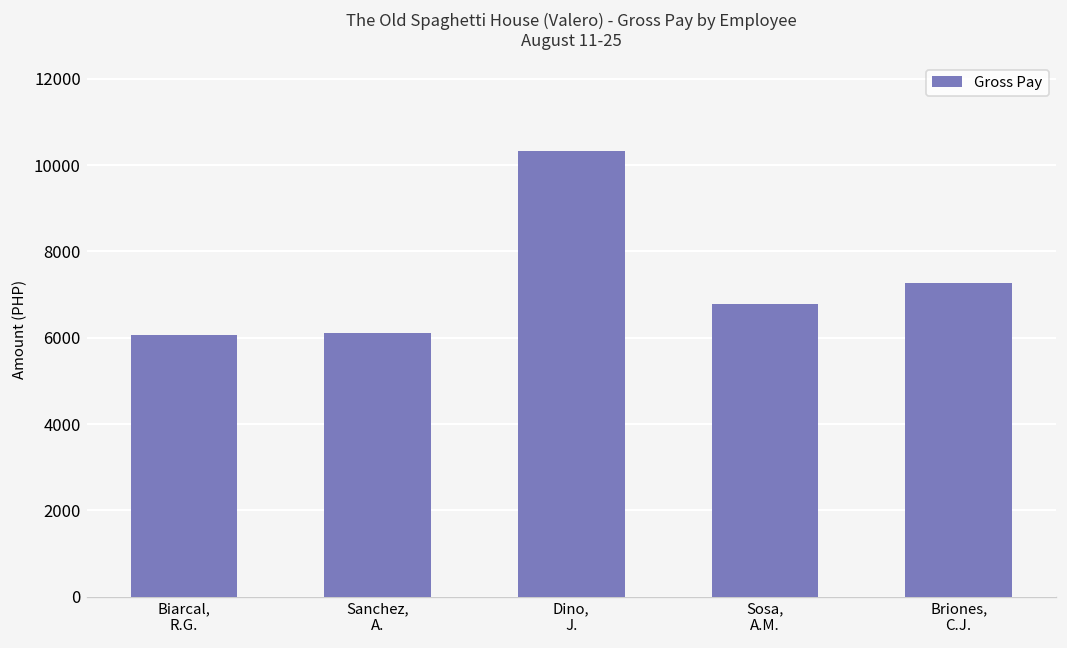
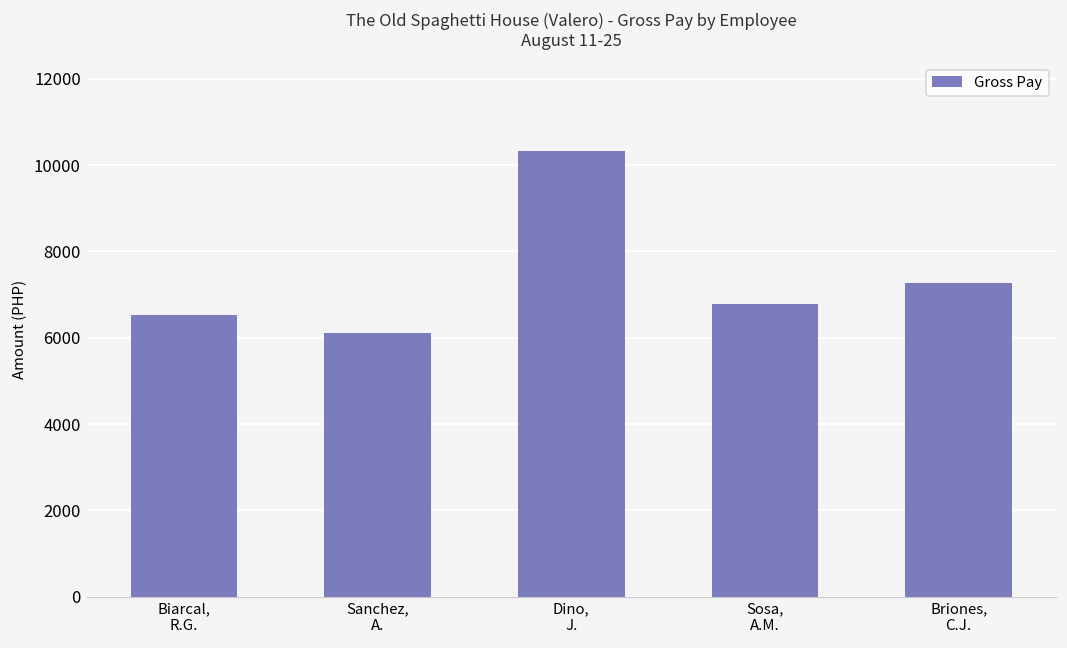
Biarcal, R.G.: 6100 -> 6500
